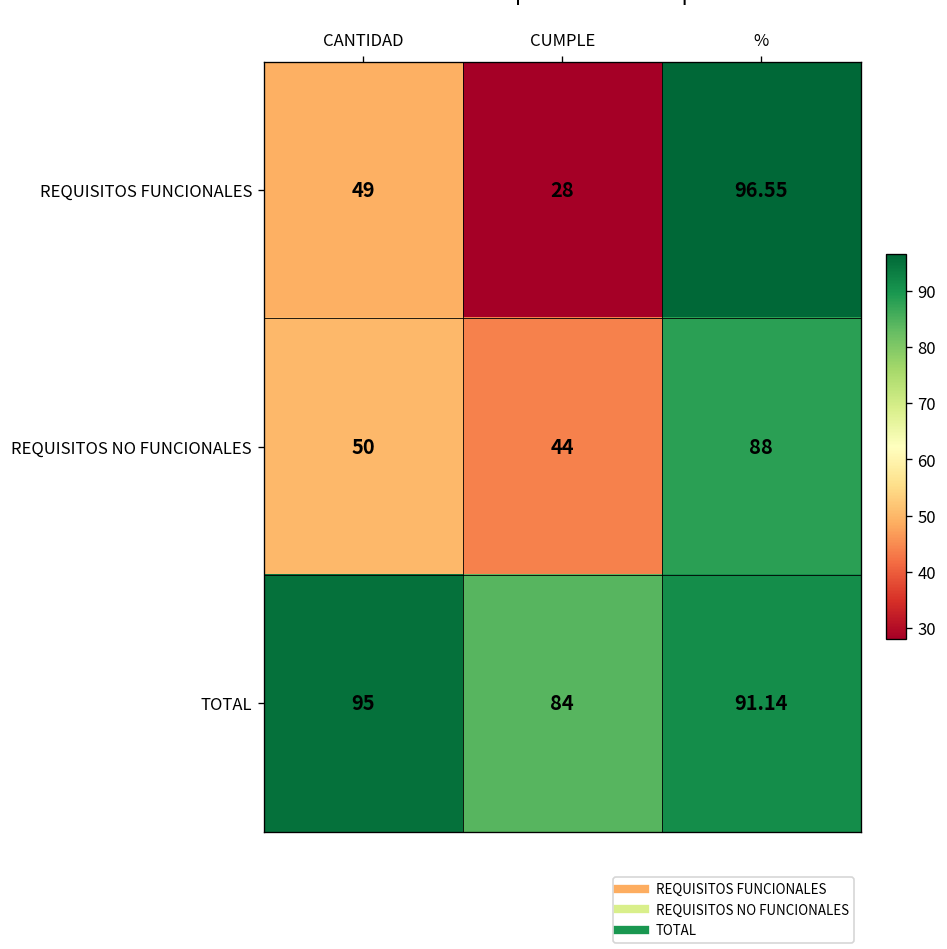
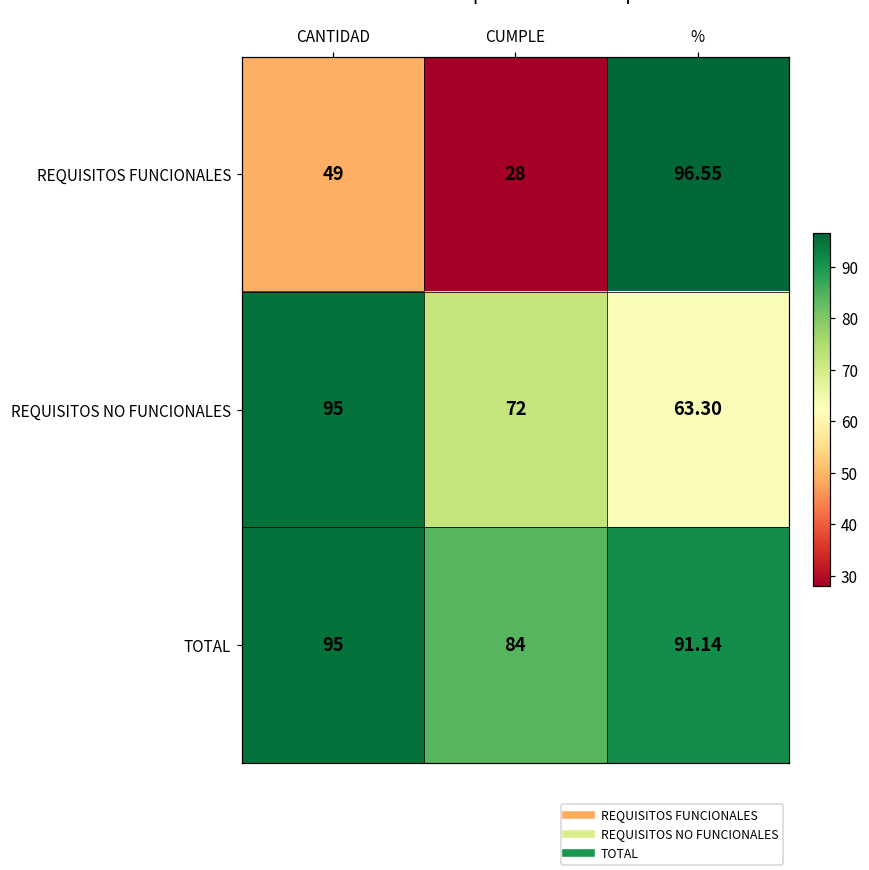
REQUISITOS NO FUNCIONALES, CANTIDAD: 50 -> 95
REQUISITOS NO FUNCIONALES, CUMPLE: 44 -> 72
REQUISITOS NO FUNCIONALES, %: 88 -> 63.30
